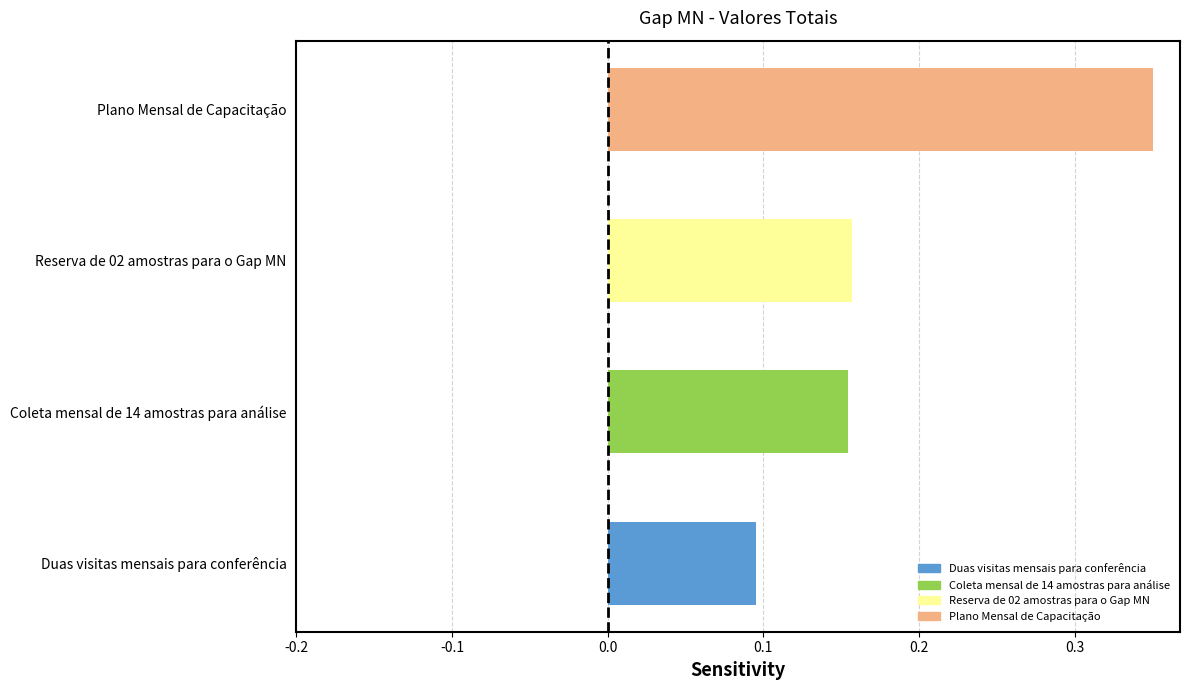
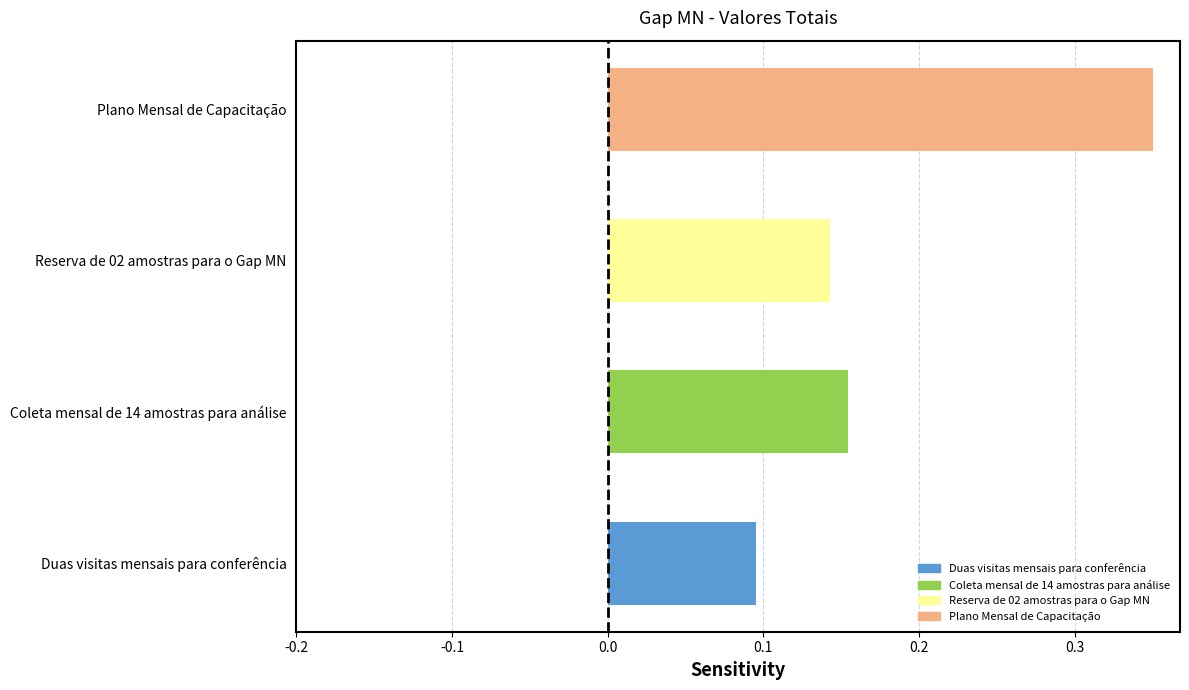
Reserva de 02 amostras para o Gap MN: 0.157 -> 0.143
